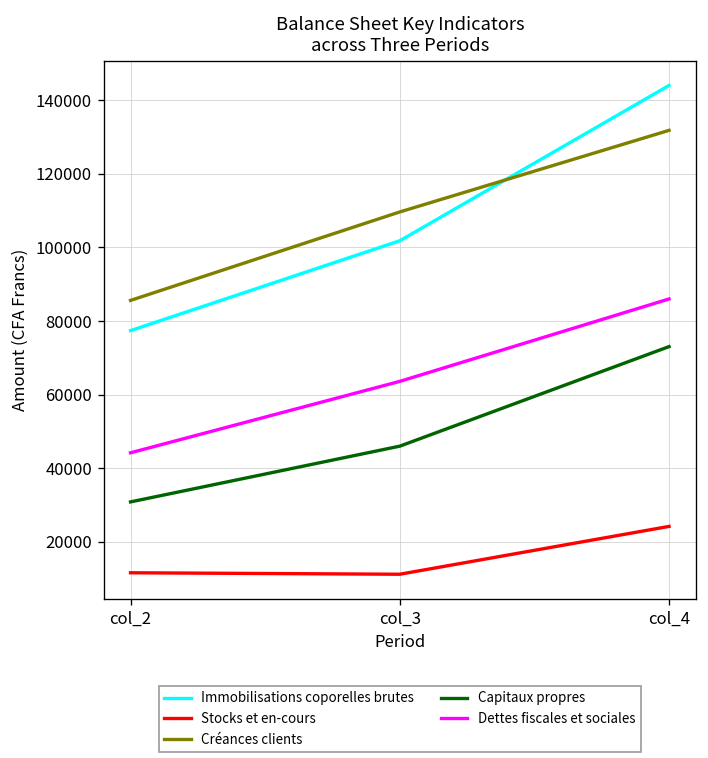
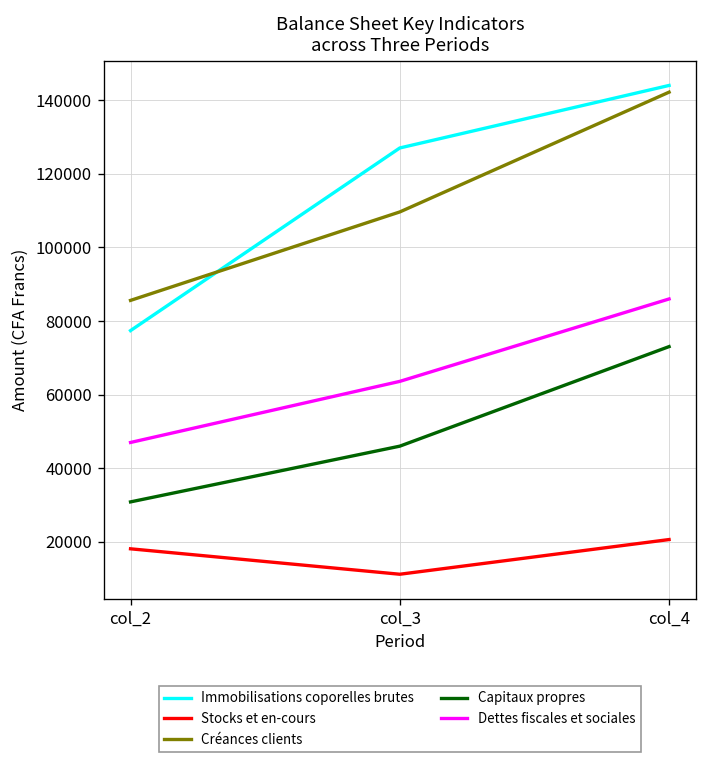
Stocks et en-cours, col_2: 12000 -> 18000
Dettes fiscales et sociales, col_2: 44000 -> 47000
Immobilisations coporelles brutes, col_3: 102000 -> 127000
Stocks et en-cours, col_4: 24000 -> 21000
Créances clients, col_4: 132000 -> 142000
